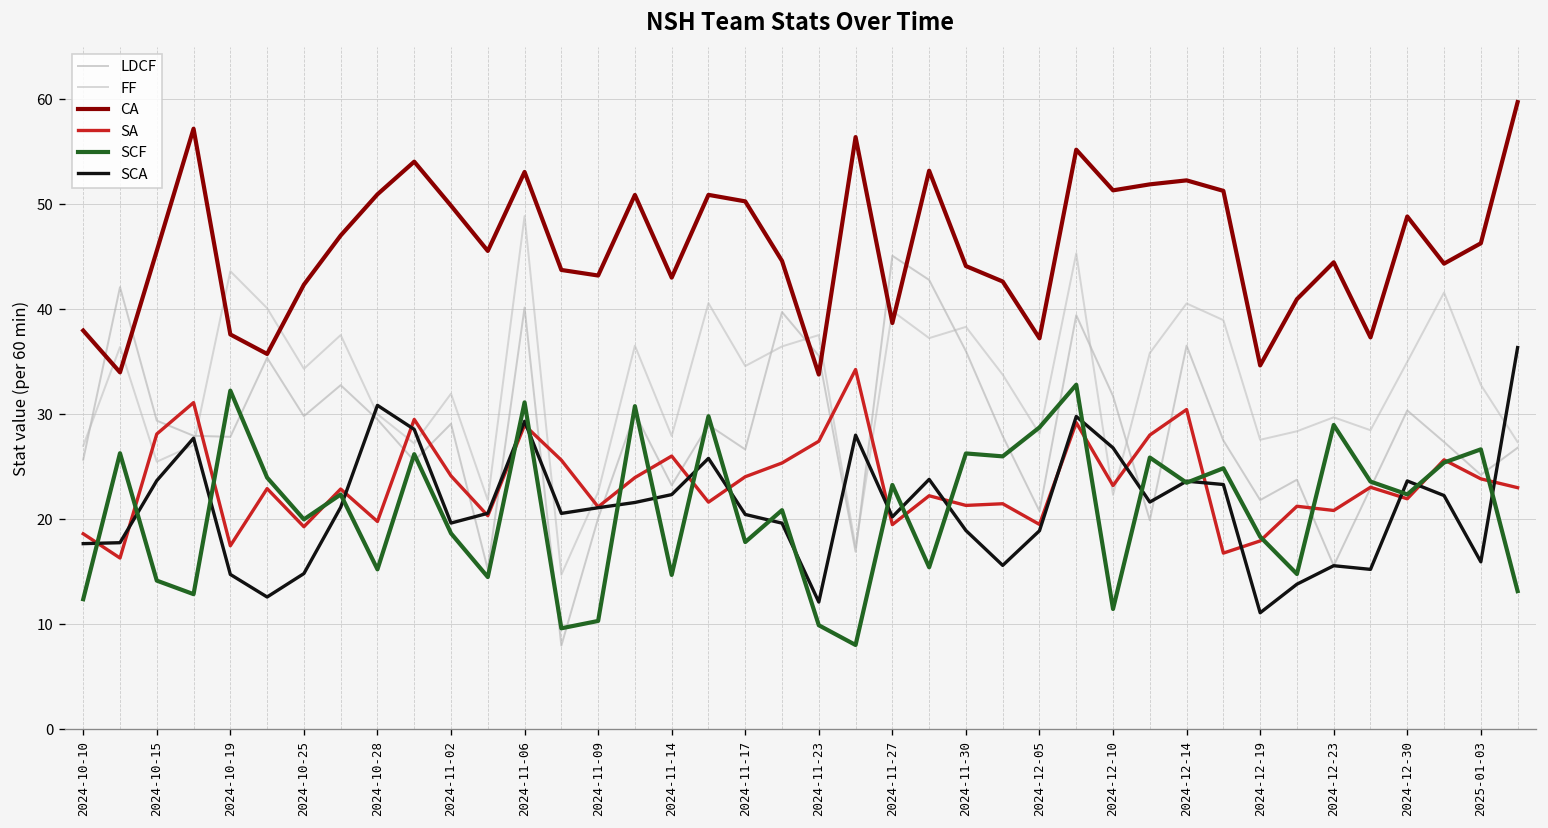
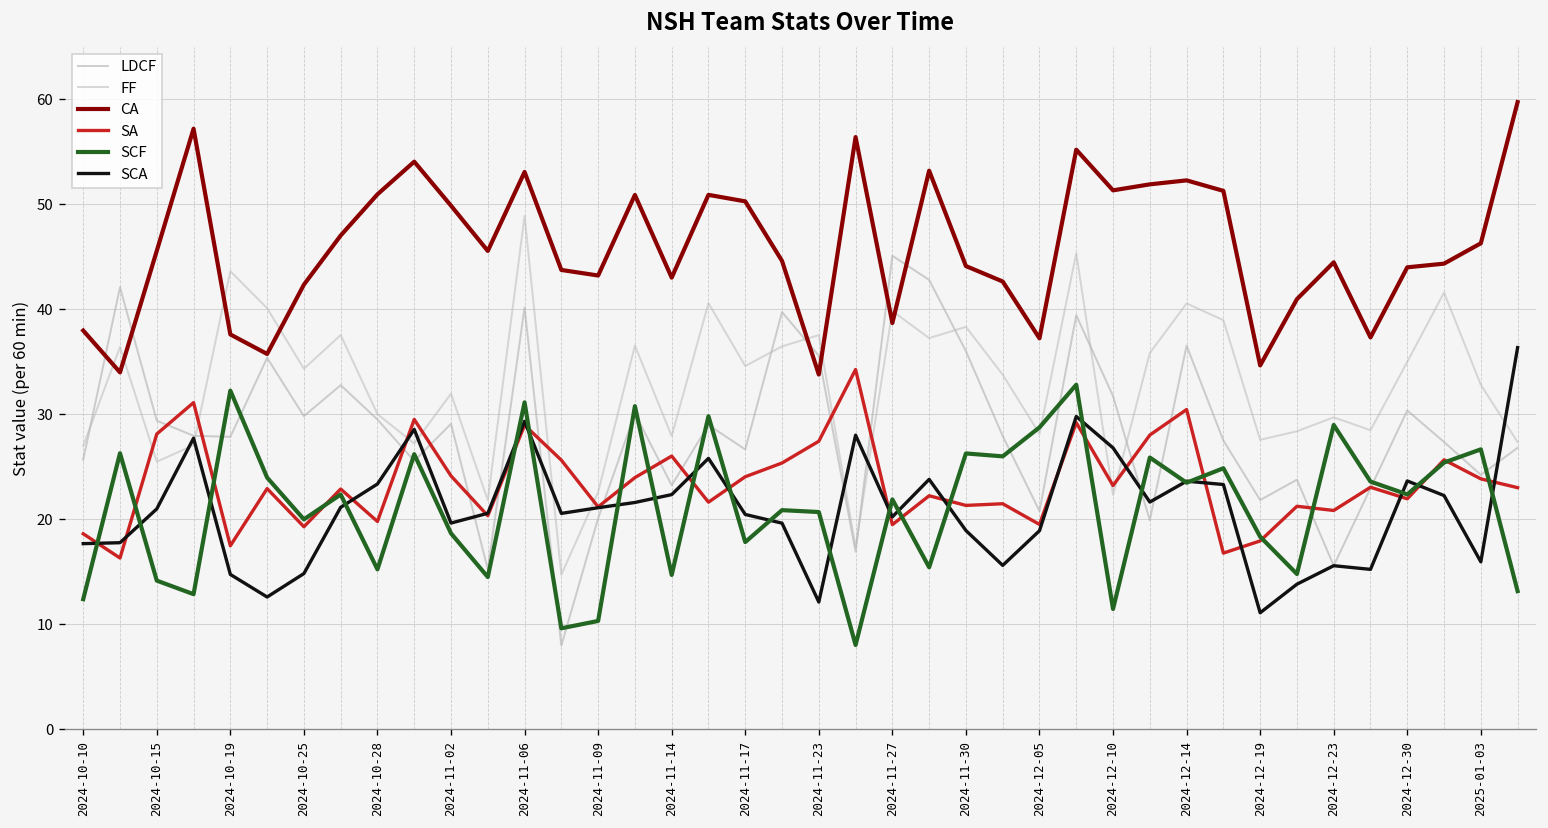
SCA, 2024-10-15: 24 -> 21
SCA, 2024-10-28: 31 -> 23
SCF, 2024-11-23: 10 -> 21
SCF, 2024-11-27: 23 -> 22
CA, 2024-12-30: 49 -> 44
